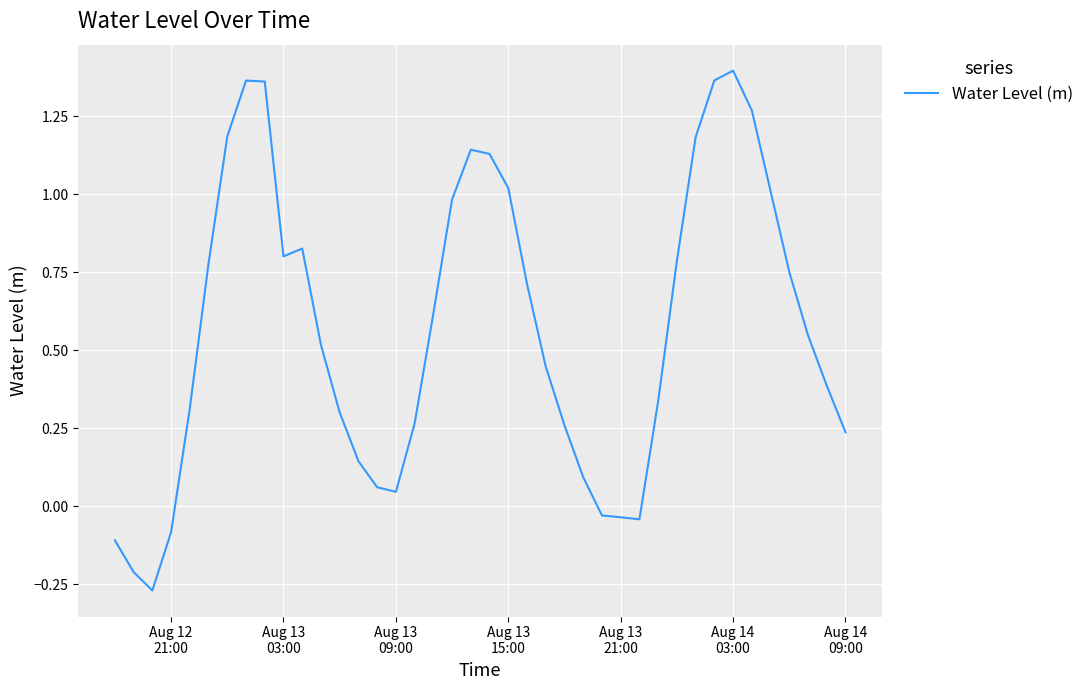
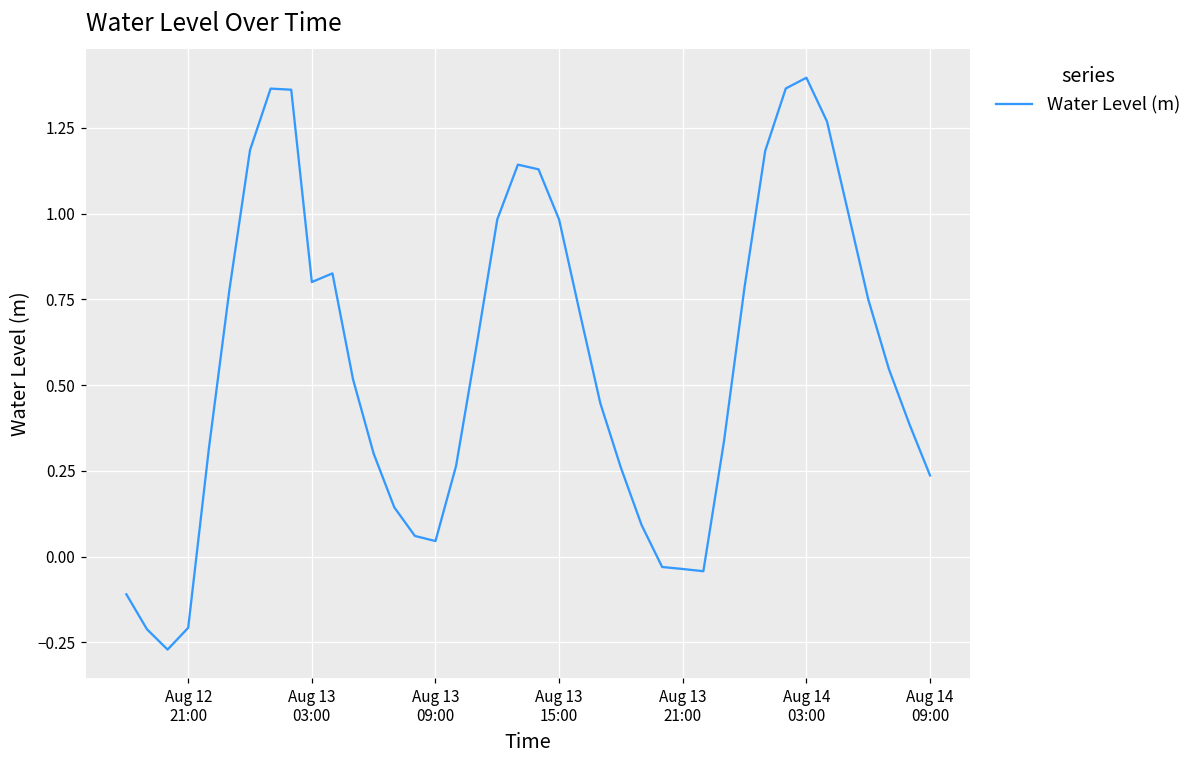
Aug 12 21:00: -0.08 -> -0.21
Aug 13 15:00: 1.02 -> 0.98
